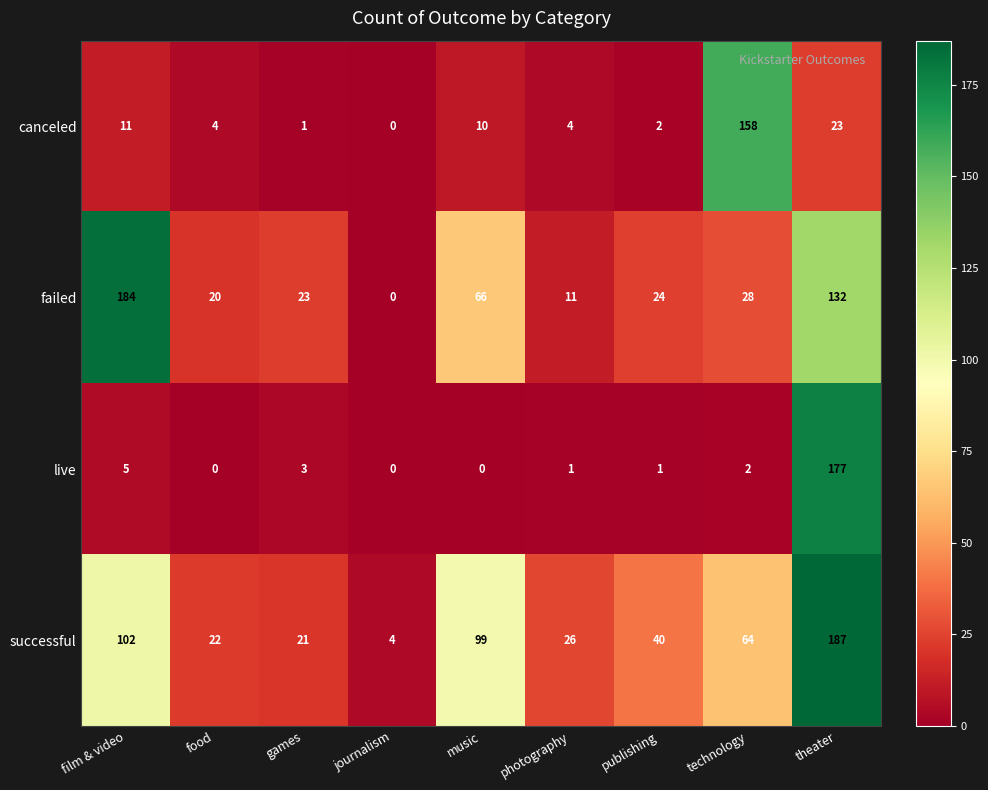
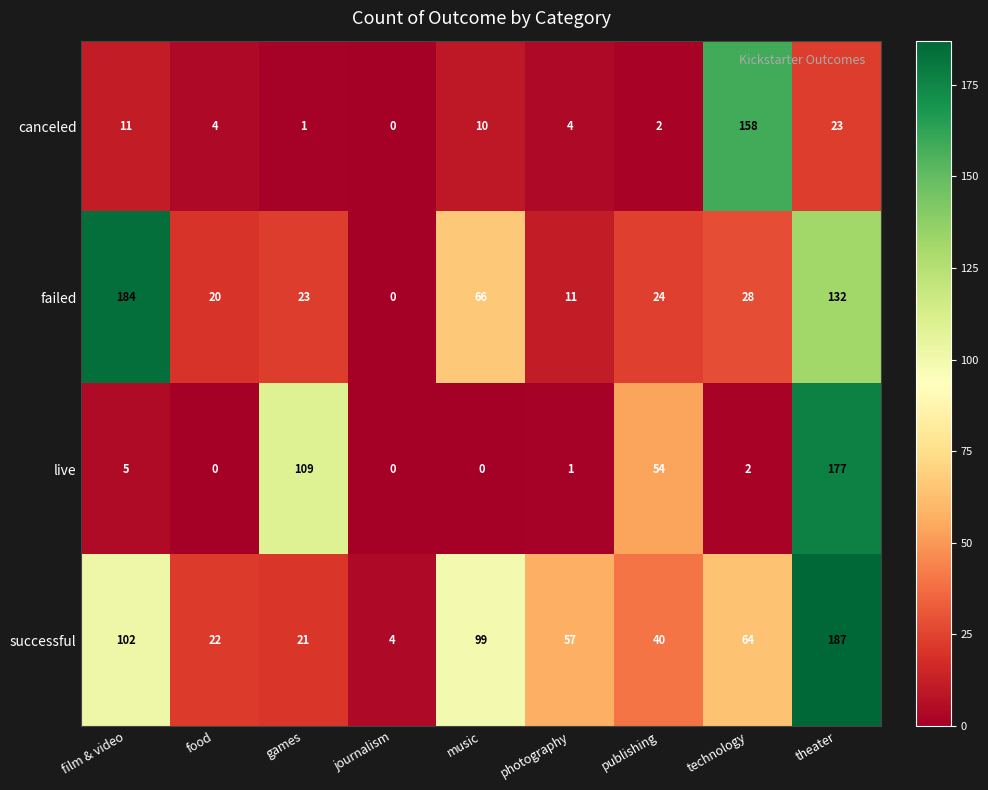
live, games: 3 -> 109
live, publishing: 1 -> 54
successful, photography: 26 -> 57
